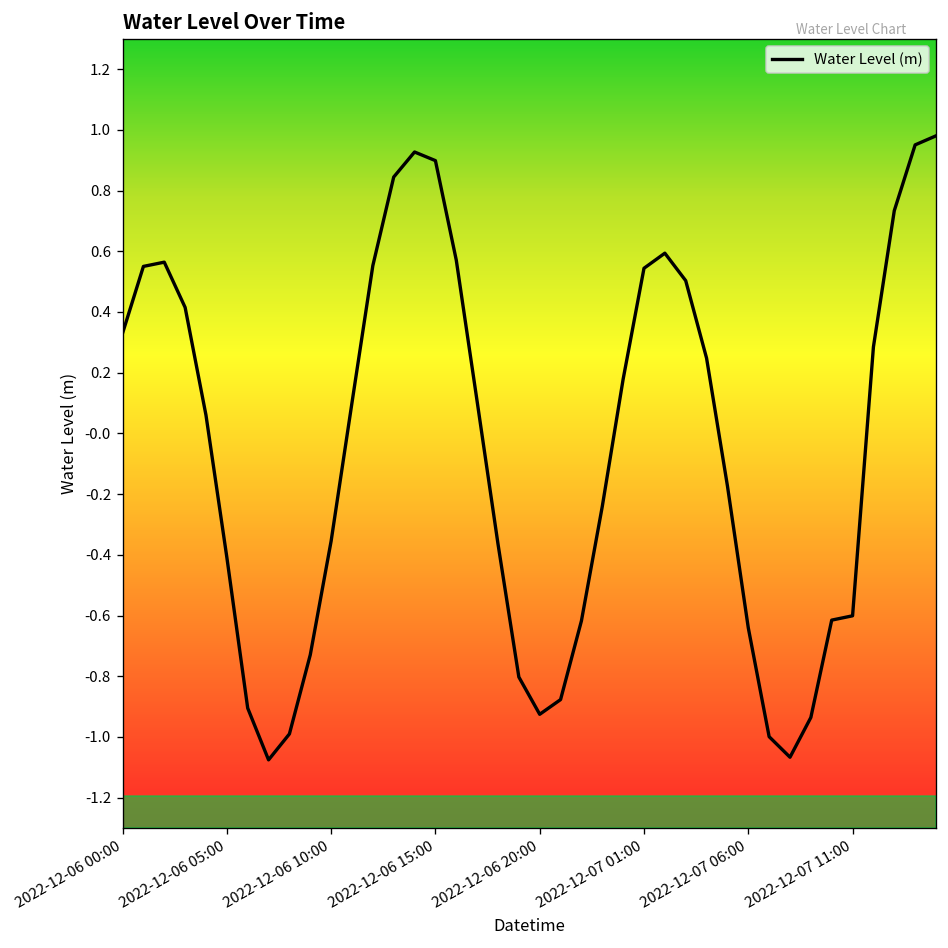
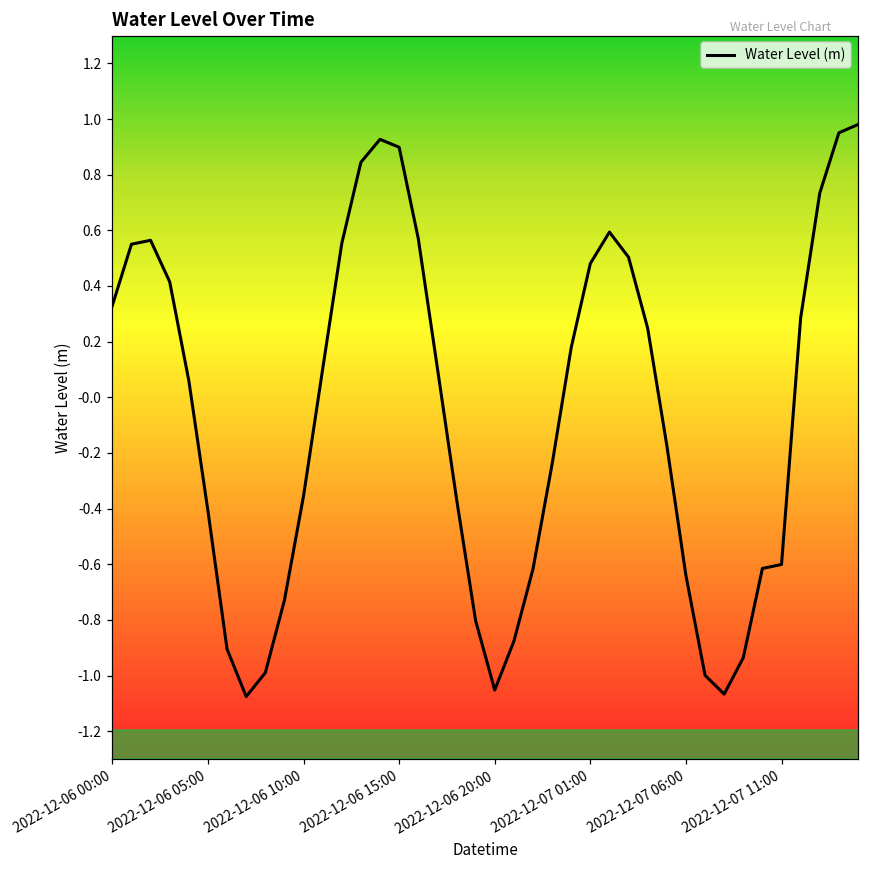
2022-12-06 20:00: -0.93 -> -1.05
2022-12-07 01:00: 0.54 -> 0.48
